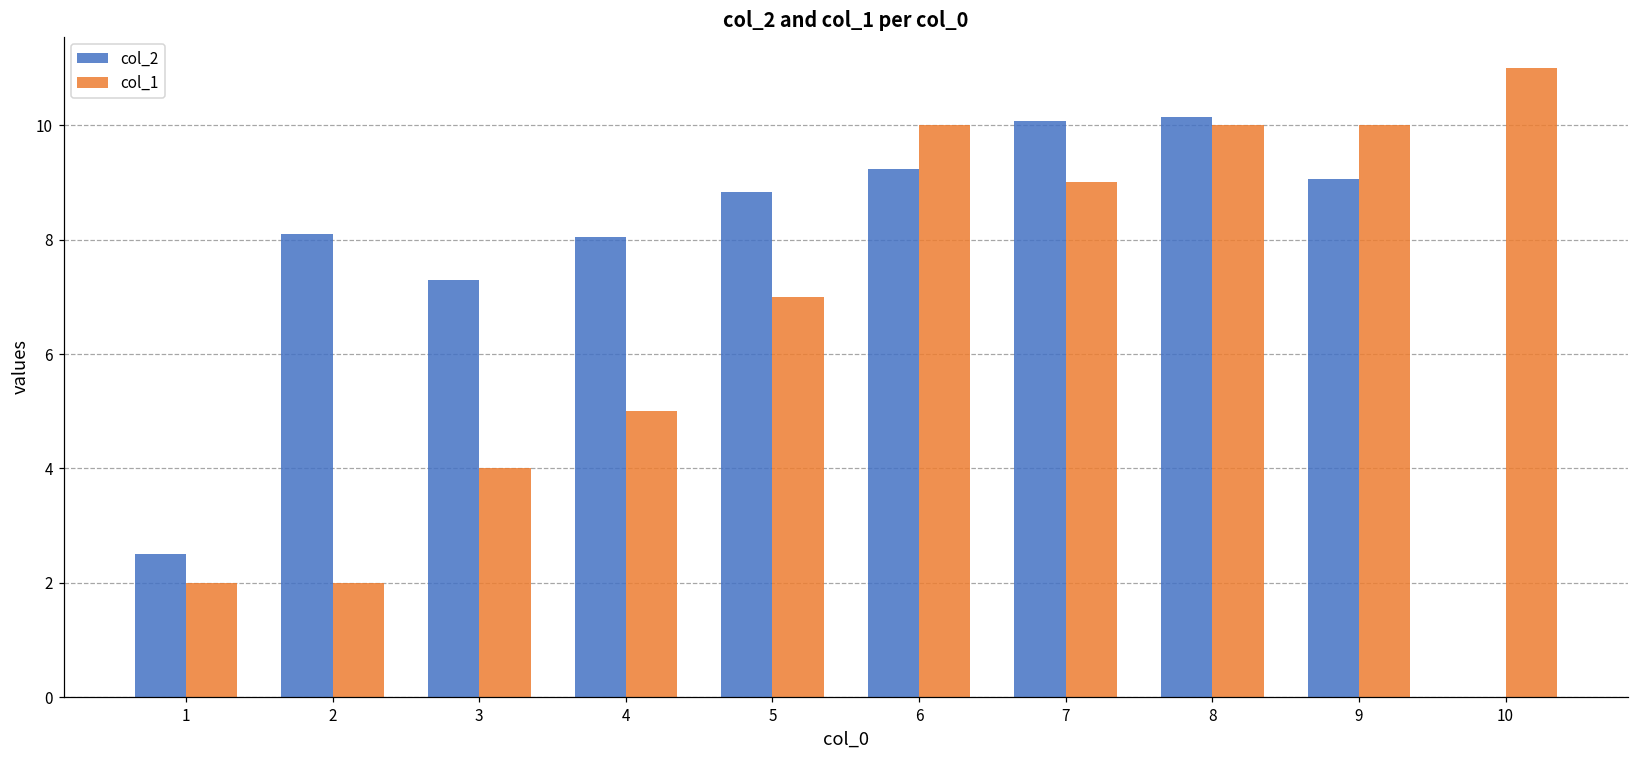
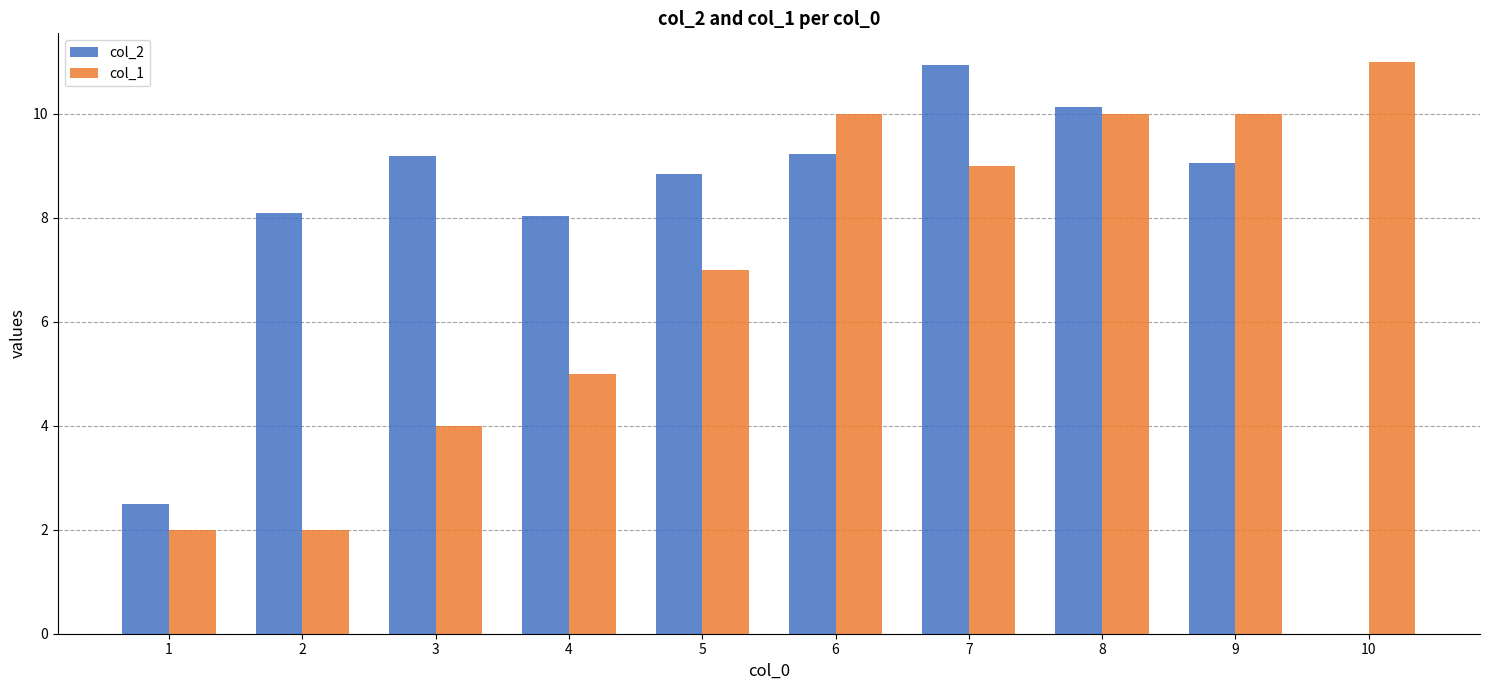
col_2, 3: 7.3 -> 9.2
col_2, 7: 10.1 -> 10.9
